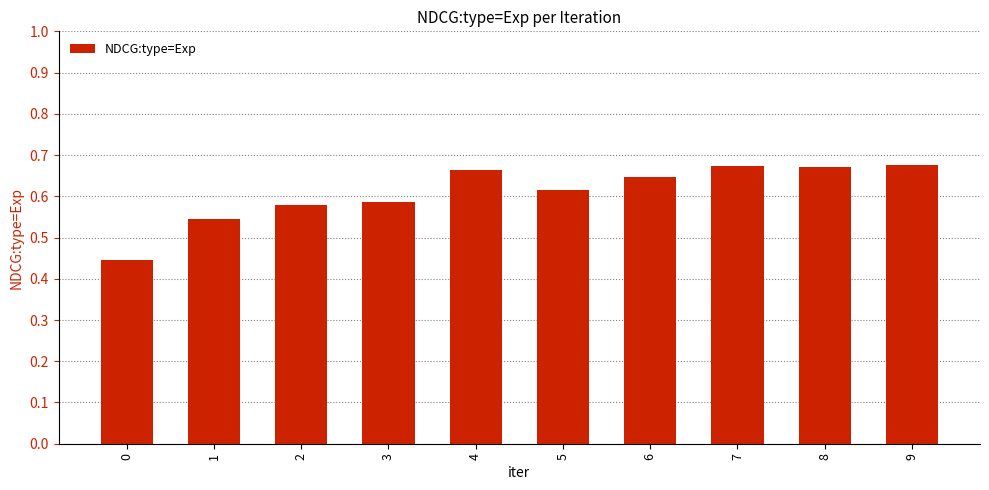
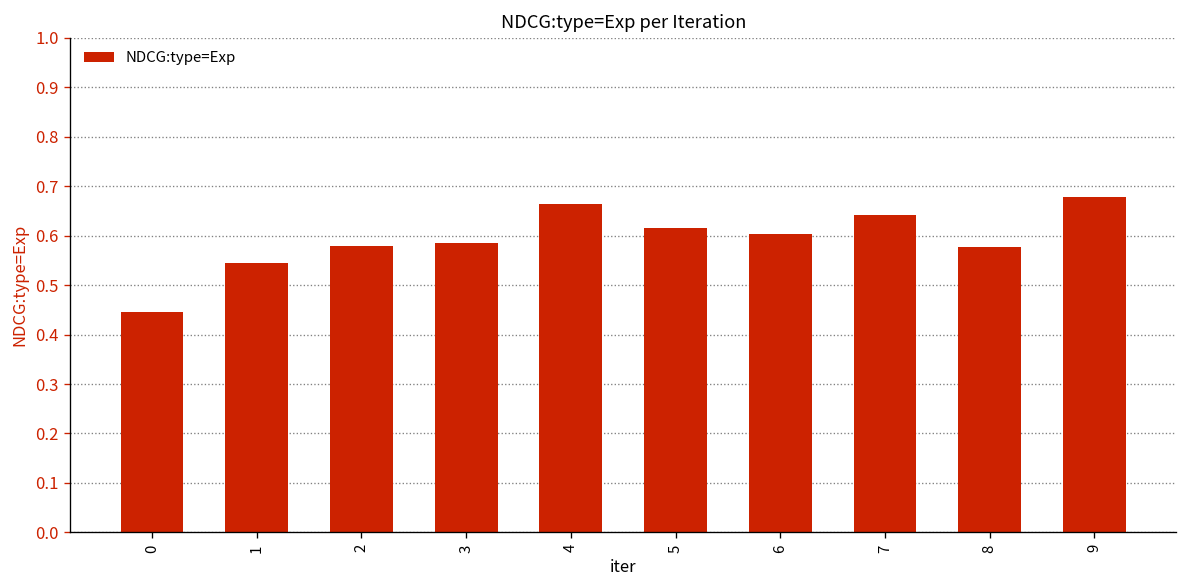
6: 0.65 -> 0.60
7: 0.67 -> 0.64
8: 0.67 -> 0.58
